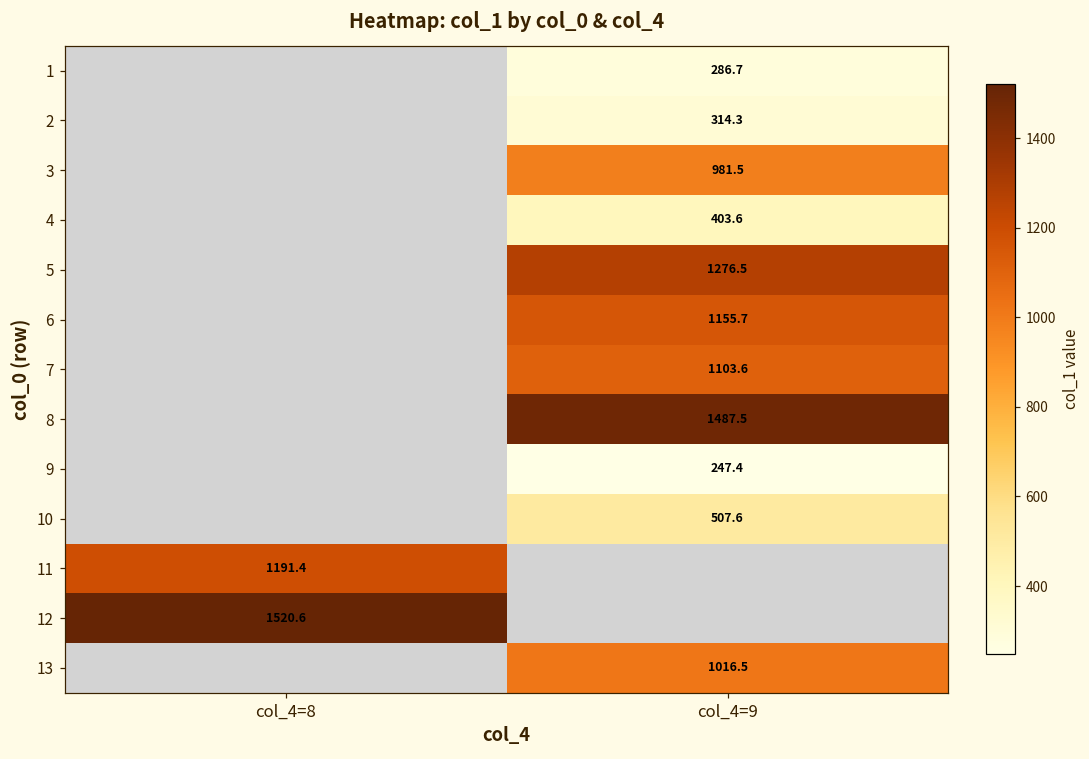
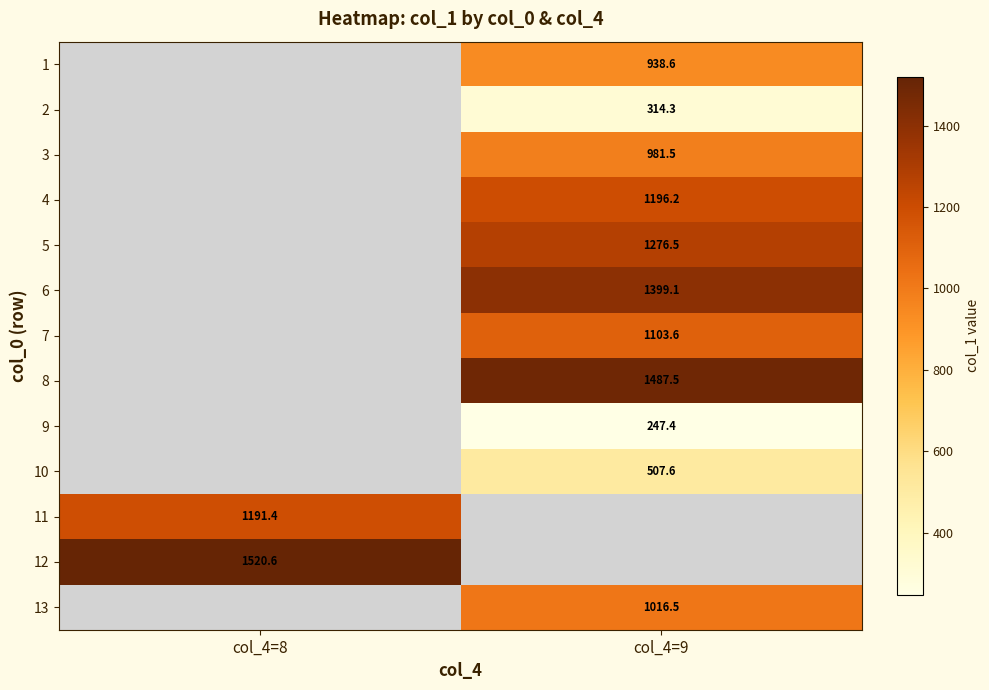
1, col_4=9: 286.7 -> 938.6
4, col_4=9: 403.6 -> 1196.2
6, col_4=9: 1155.7 -> 1399.1
